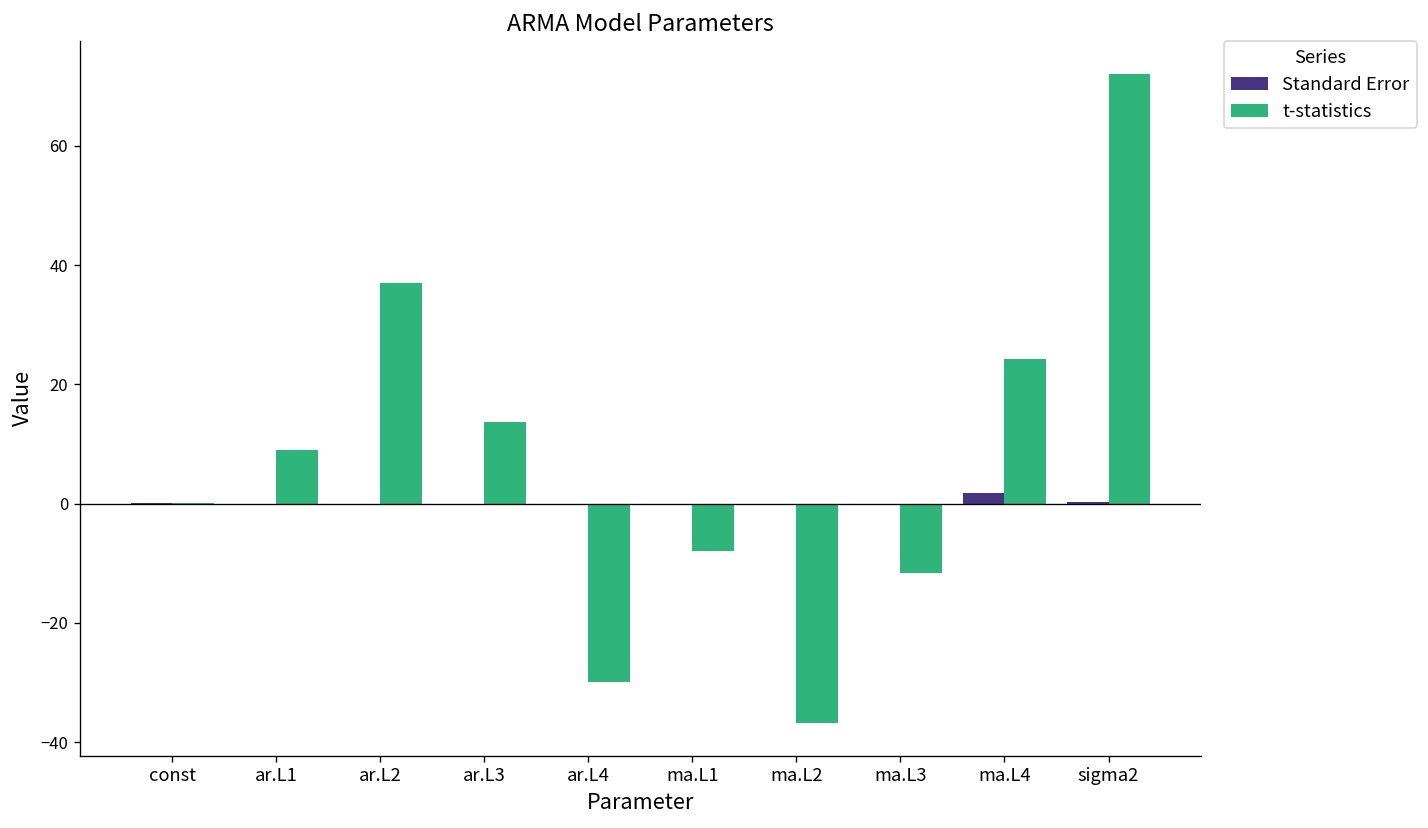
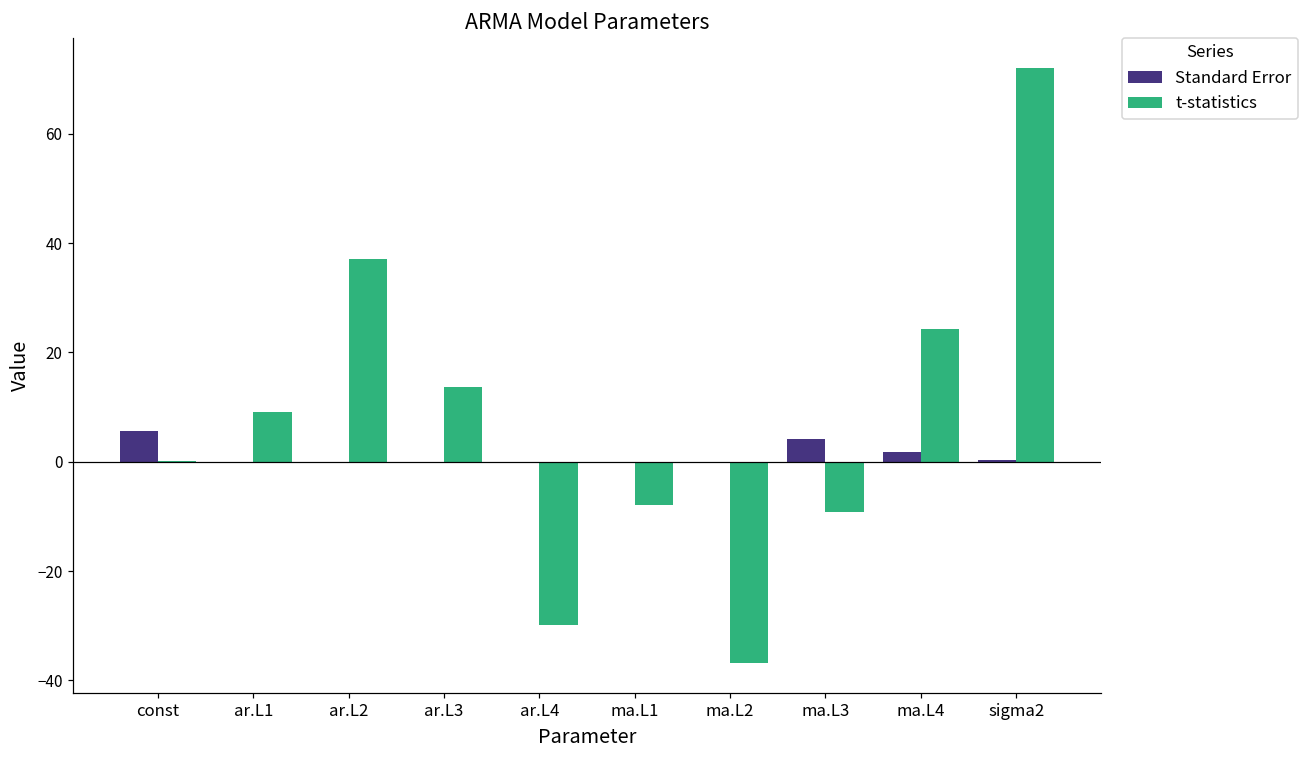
Standard Error, const: 0 -> 6
Standard Error, ma.L3: 0 -> 4
t-statistics, ma.L3: -12 -> -9
